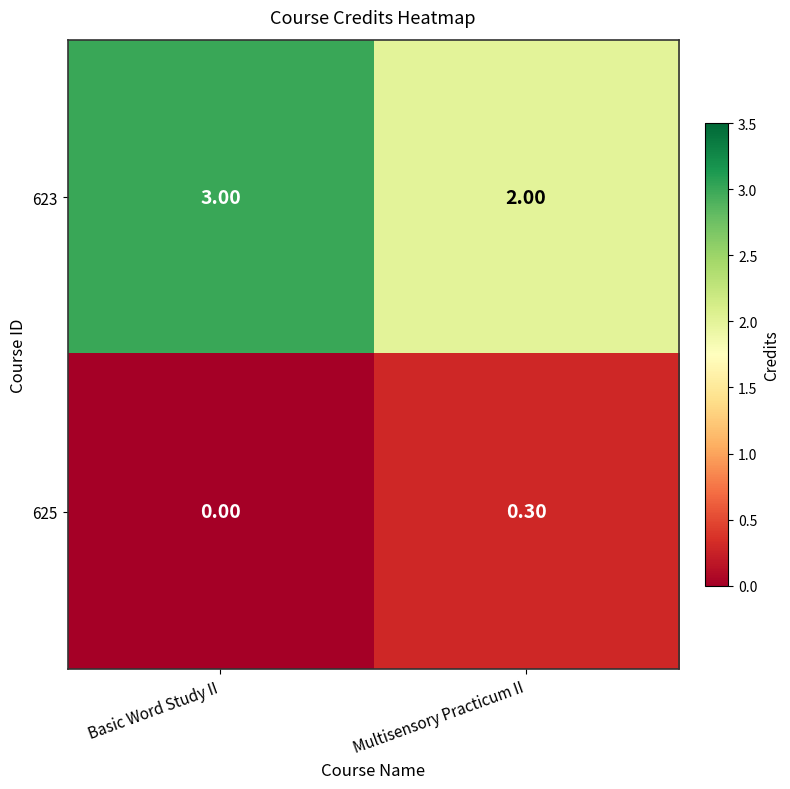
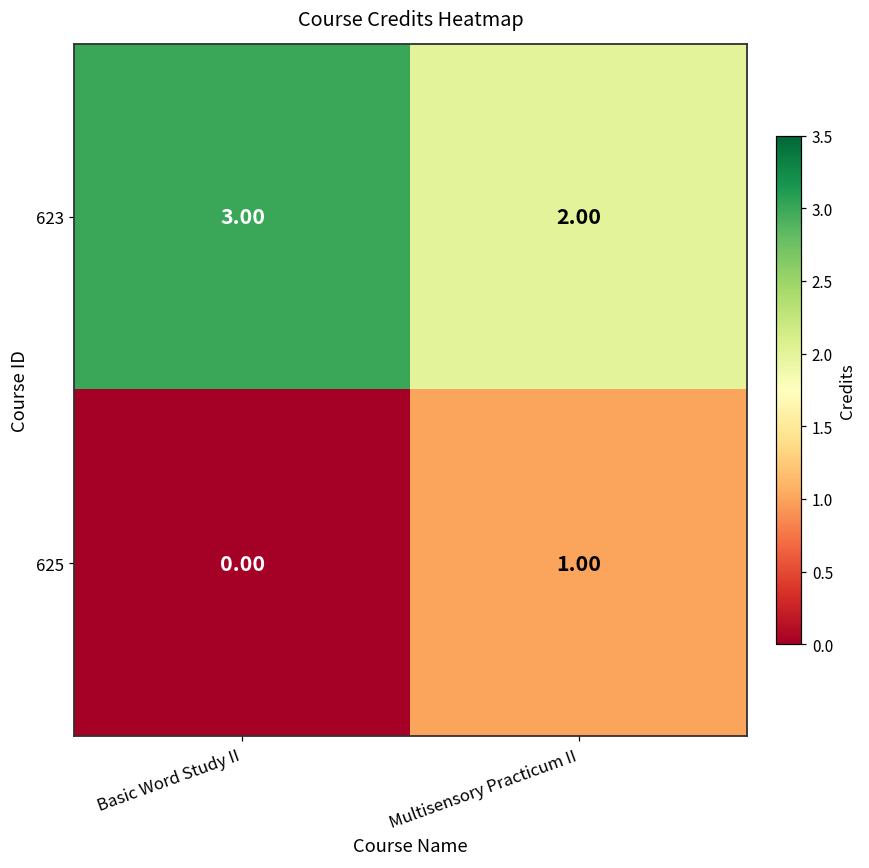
625, Multisensory Practicum II: 0.30 -> 1.00
